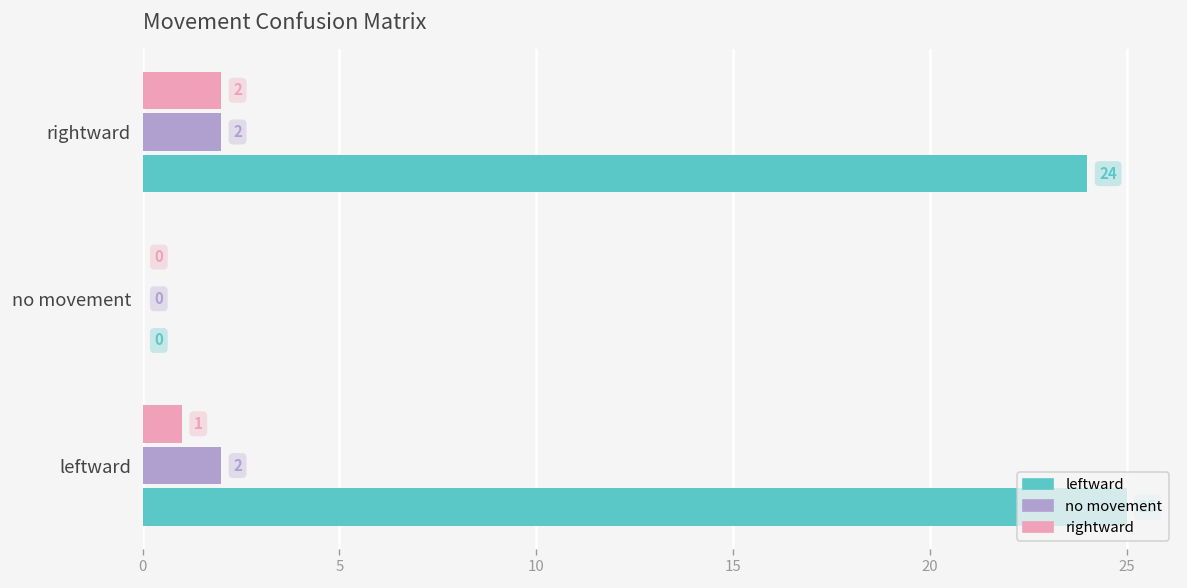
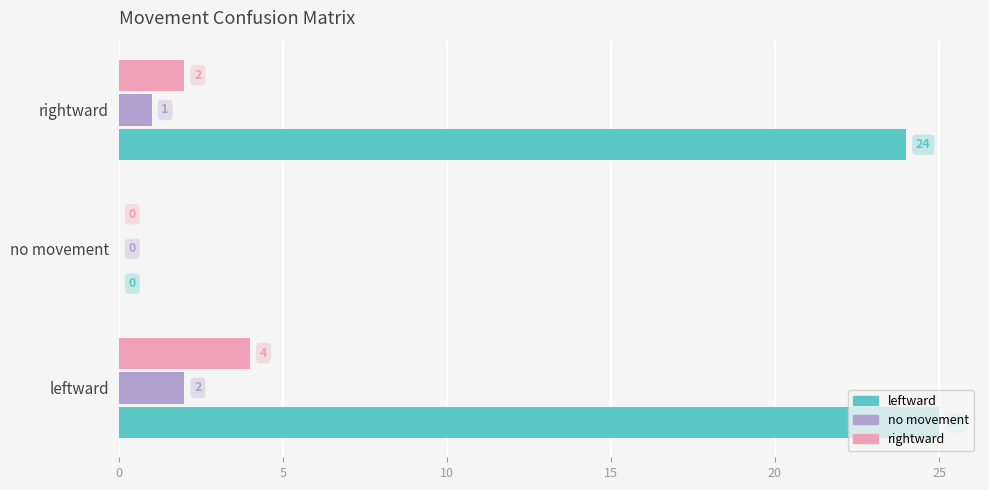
no movement, rightward: 2 -> 1
rightward, leftward: 1 -> 4
